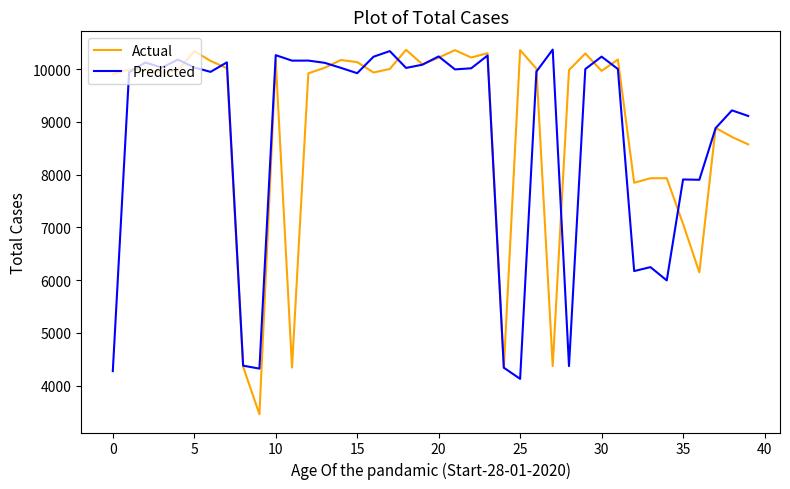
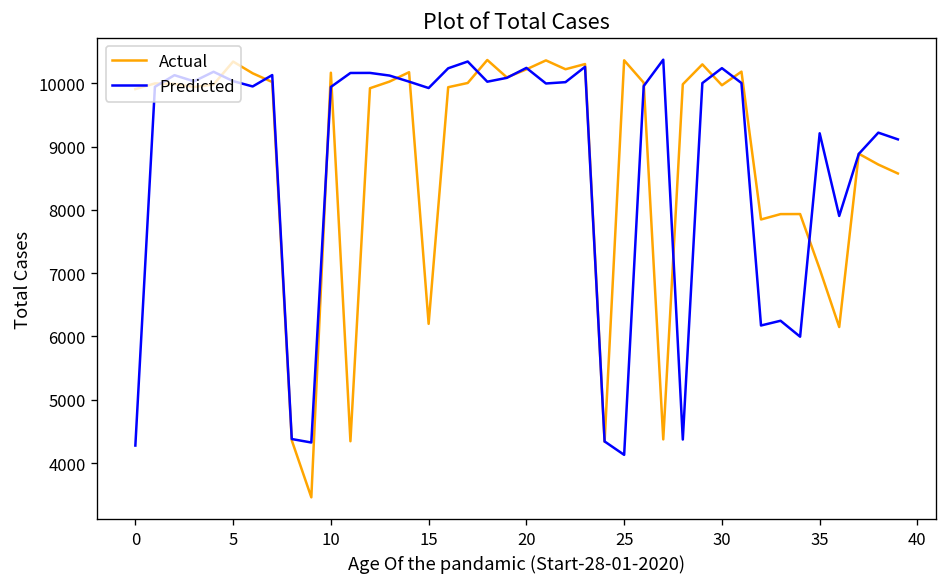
Predicted, 10: 10300 -> 9900
Actual, 15: 10100 -> 6200
Predicted, 35: 7900 -> 9200
